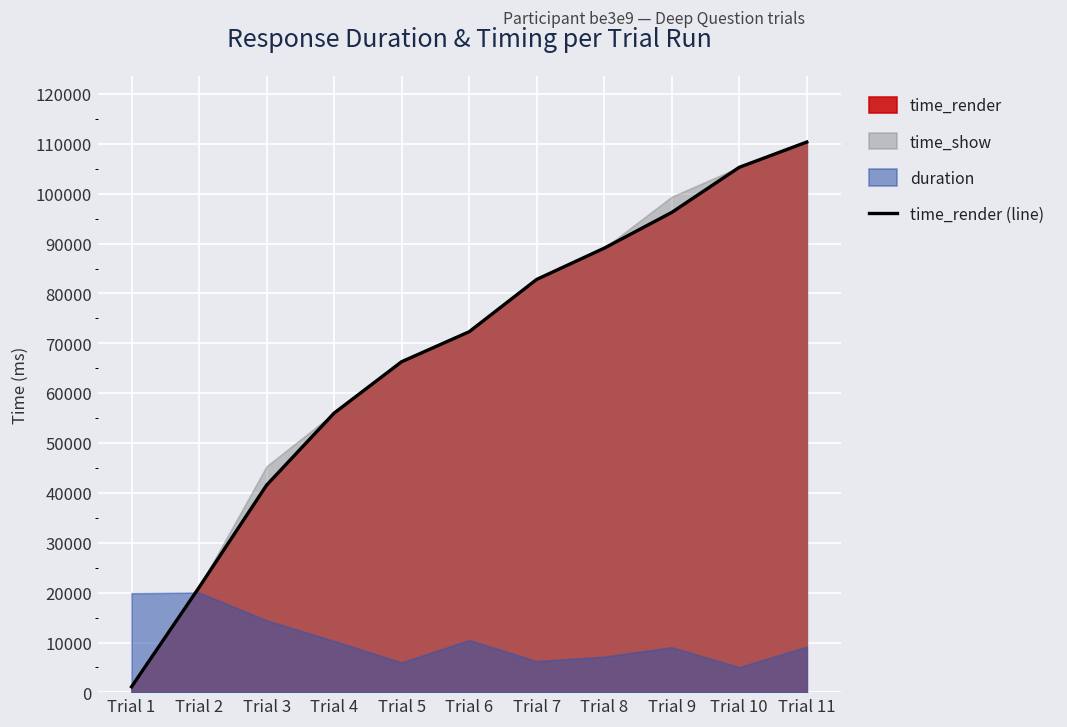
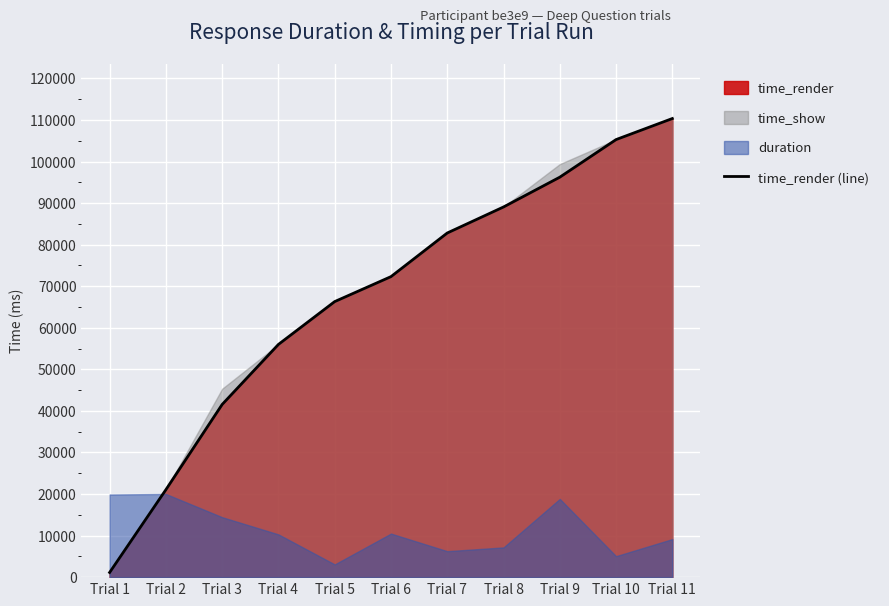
duration, Trial 5: 6000 -> 3000
duration, Trial 9: 9000 -> 19000
